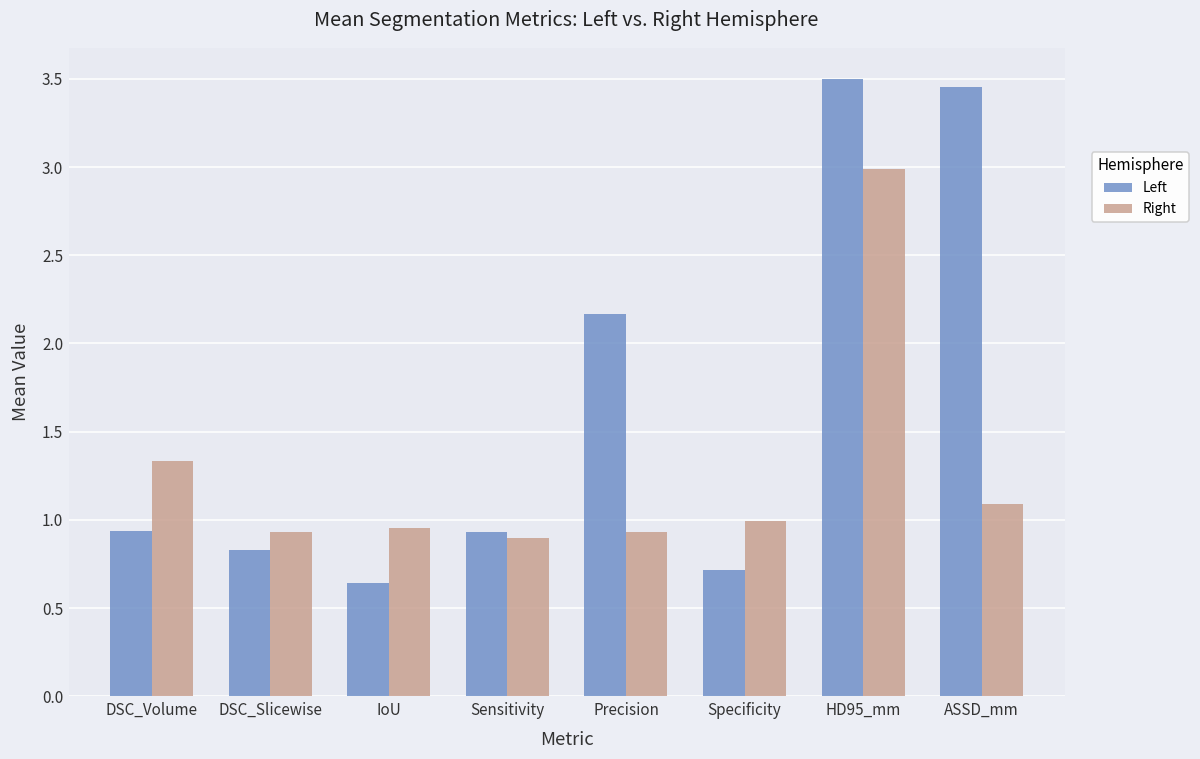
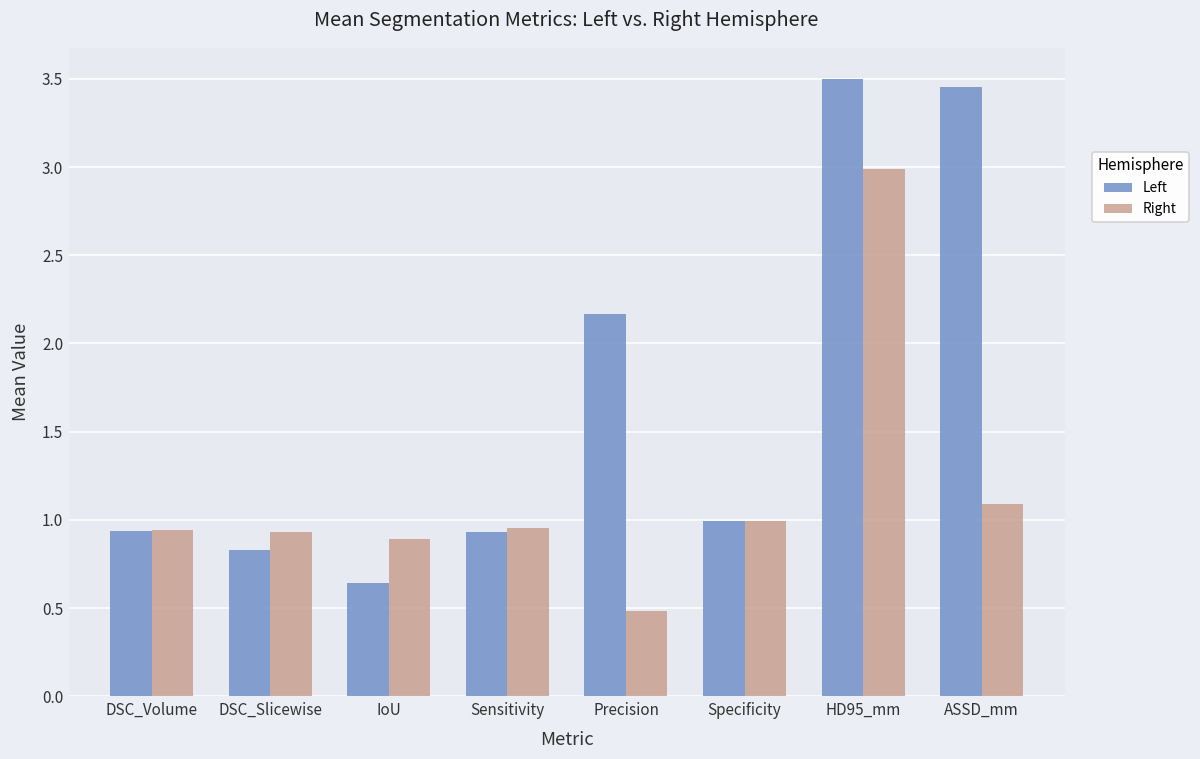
Right, DSC_Volume: 1.34 -> 0.94
Right, IoU: 0.95 -> 0.89
Right, Sensitivity: 0.90 -> 0.96
Right, Precision: 0.93 -> 0.48
Left, Specificity: 0.72 -> 0.99
